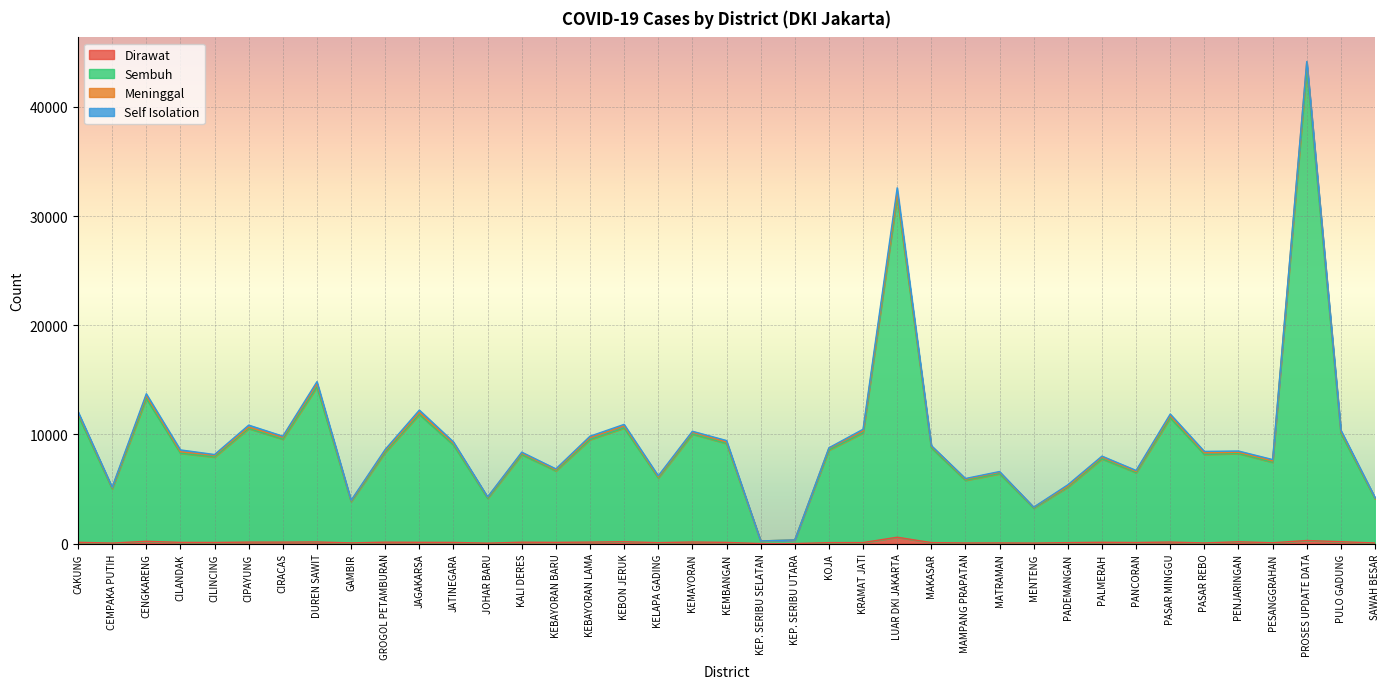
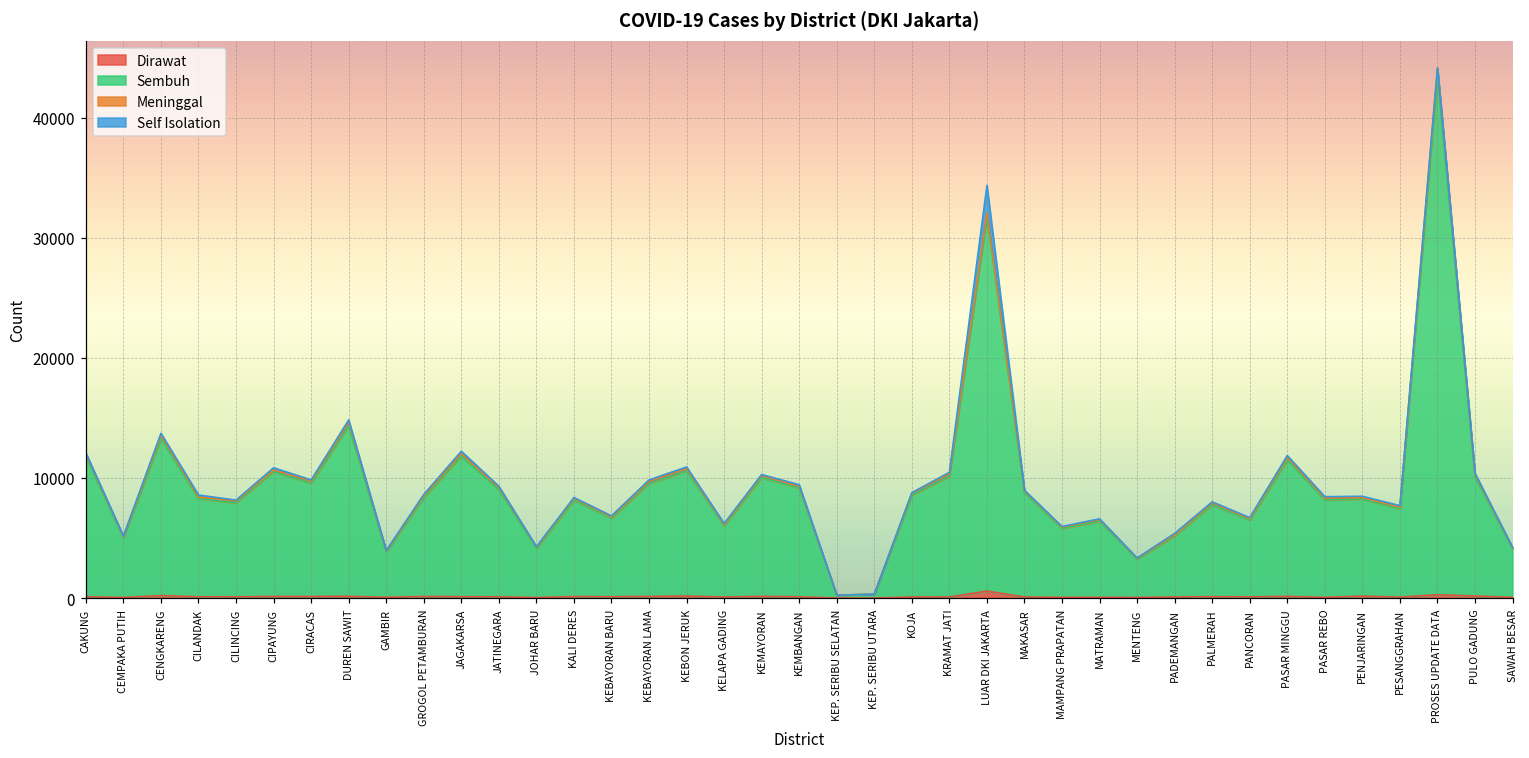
Self Isolation, LUAR DKI JAKARTA: 500 -> 2300
